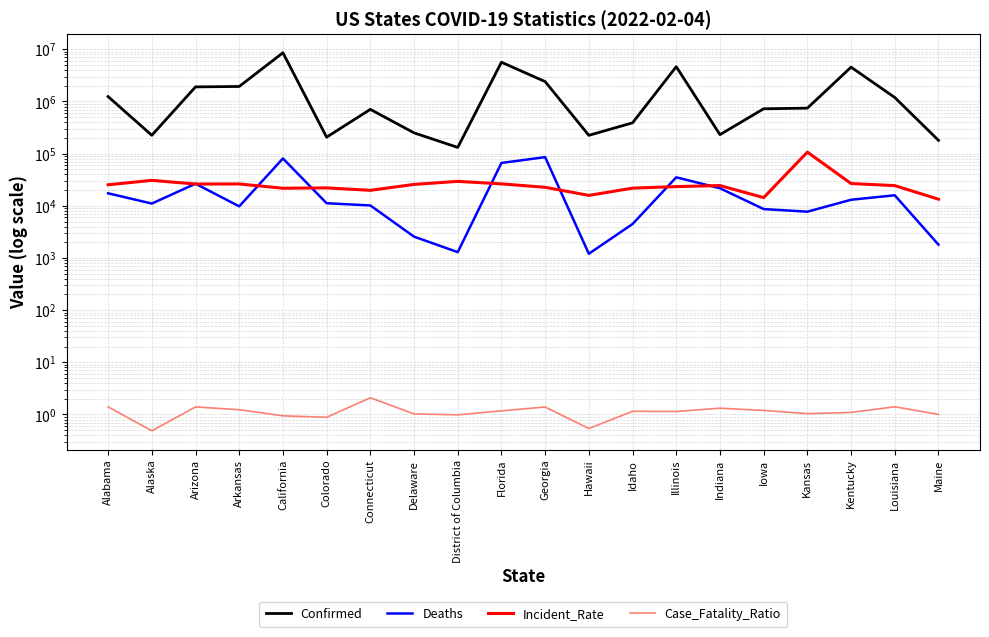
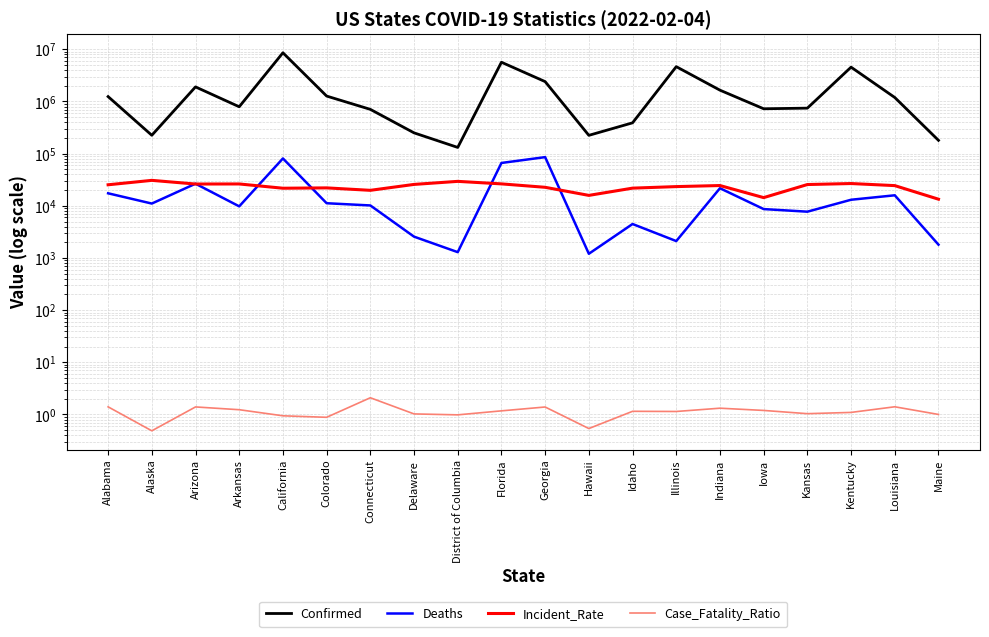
Confirmed, Arkansas: 1900000 -> 800000
Confirmed, Colorado: 210000 -> 1300000
Deaths, Illinois: 40000 -> 2100
Confirmed, Indiana: 200000 -> 1600000
Incident_Rate, Kansas: 110000 -> 30000
